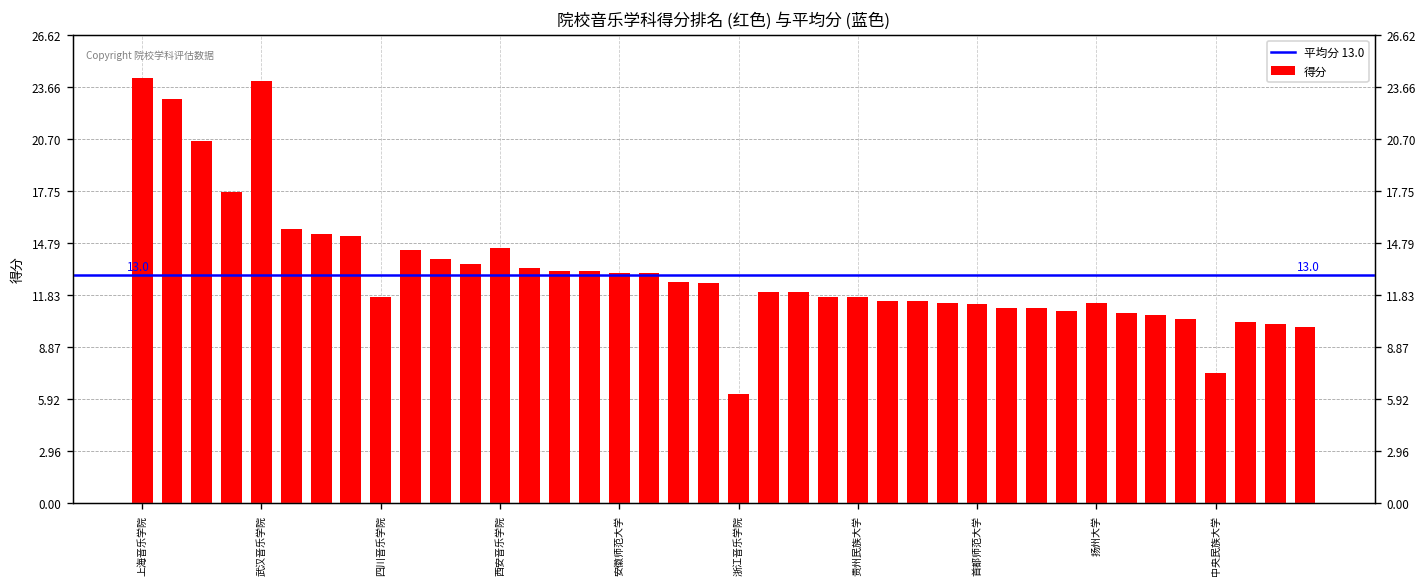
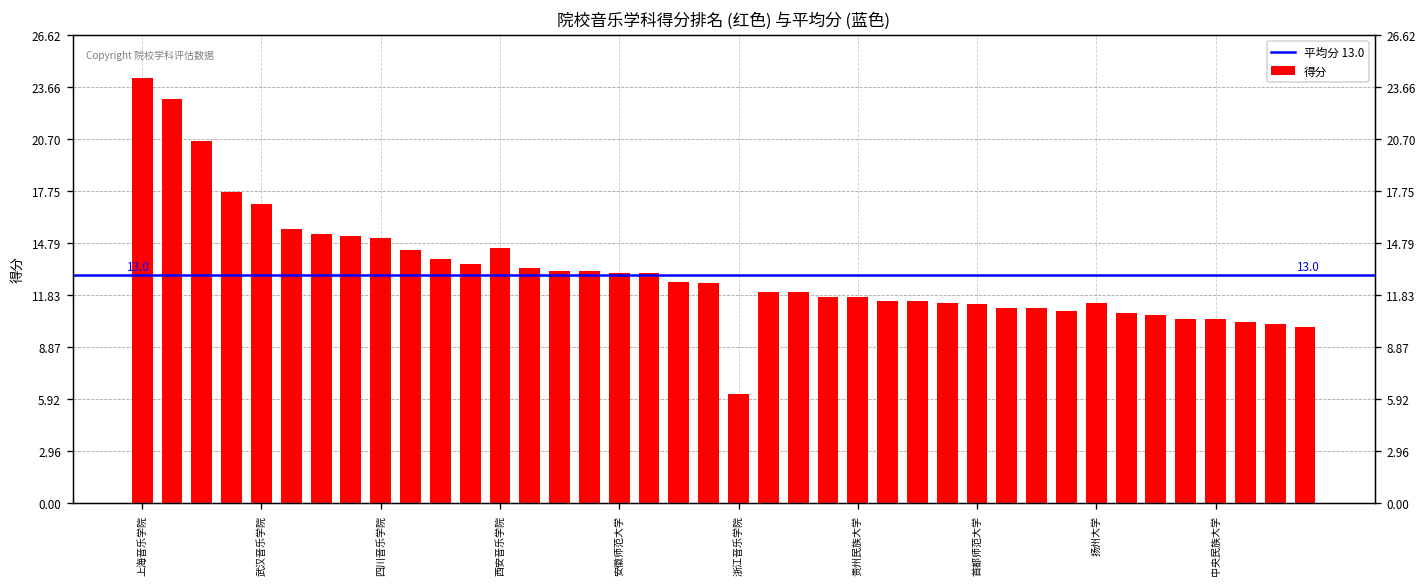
武汉音乐学院: 24 -> 17
四川音乐学院: 11.7 -> 15.1
中央民族大学: 7.4 -> 10.5
